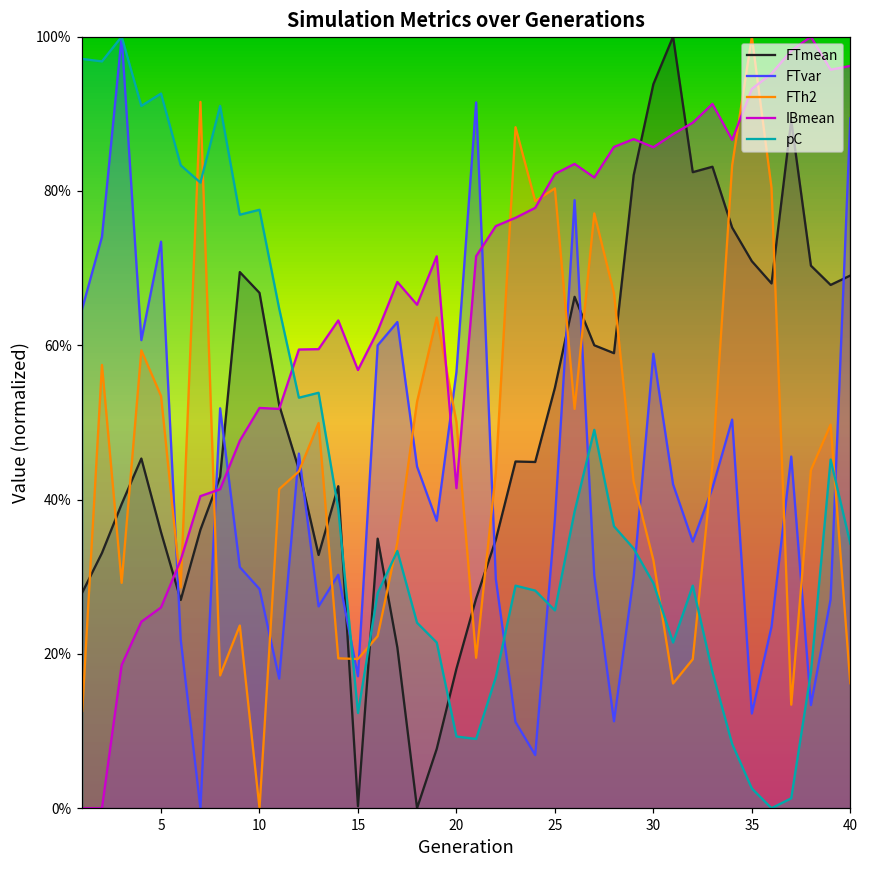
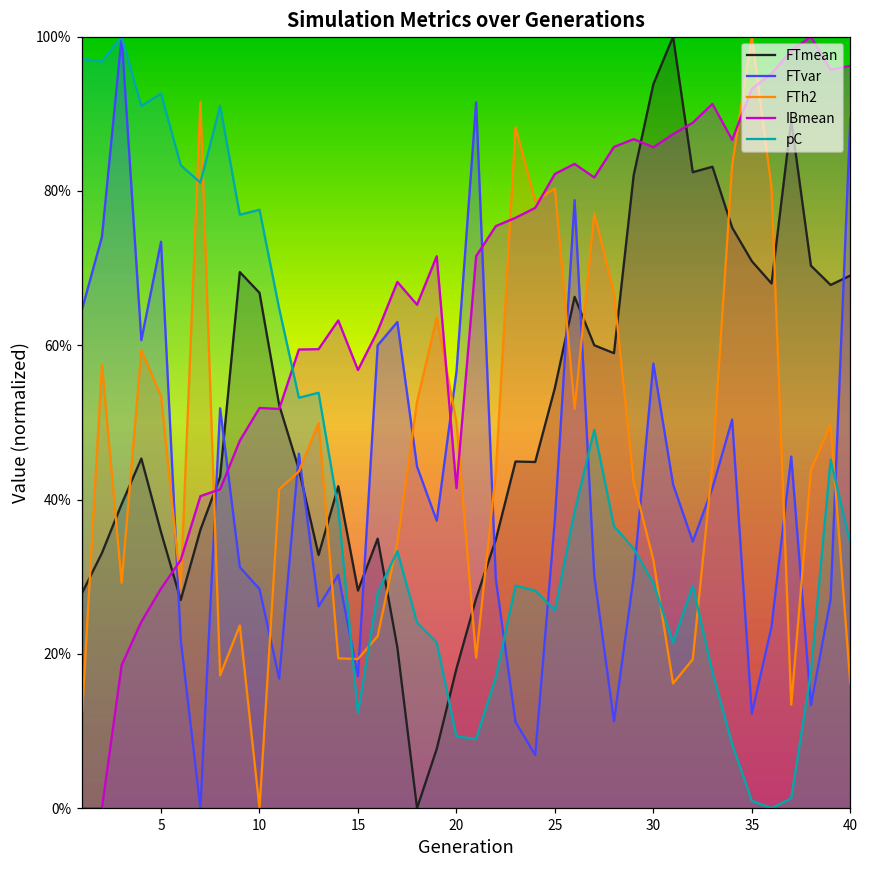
IBmean, 5: 26% -> 28%
FTmean, 15: 0% -> 28%
FTvar, 30: 59% -> 58%
pC, 35: 3% -> 1%
